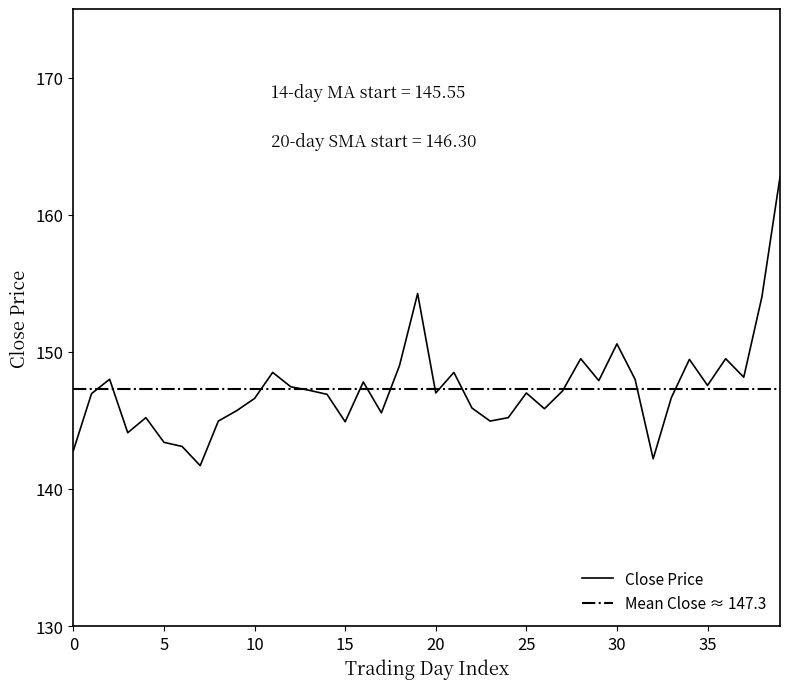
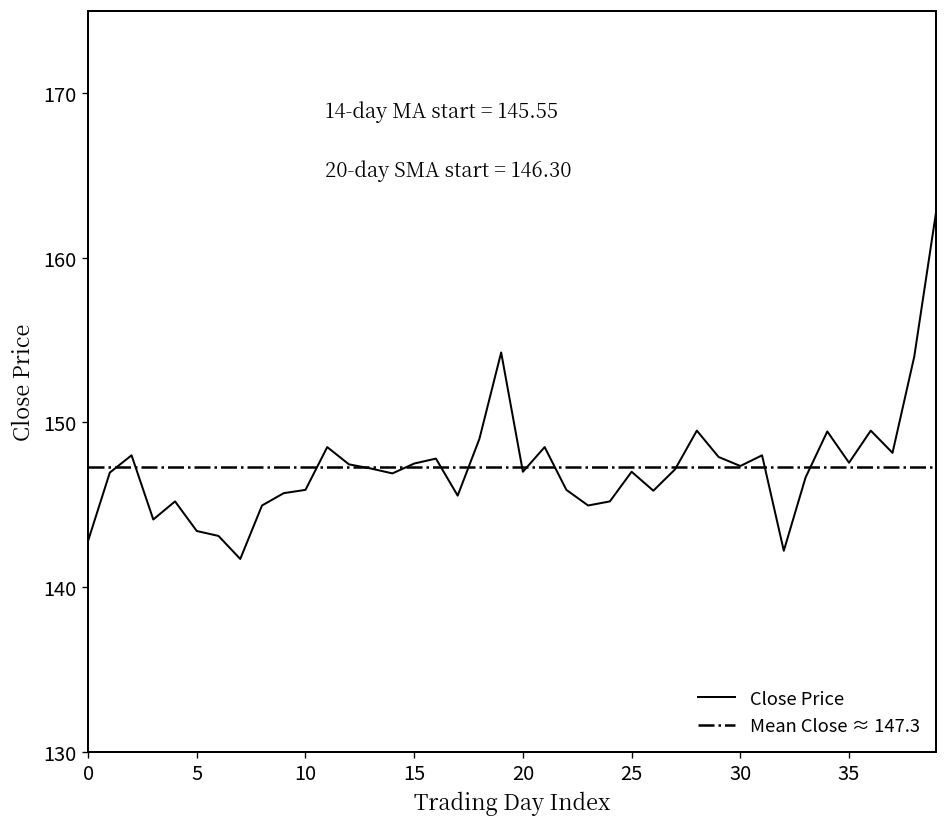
10: 146.6 -> 145.9
15: 144.9 -> 147.5
30: 150.6 -> 147.4
